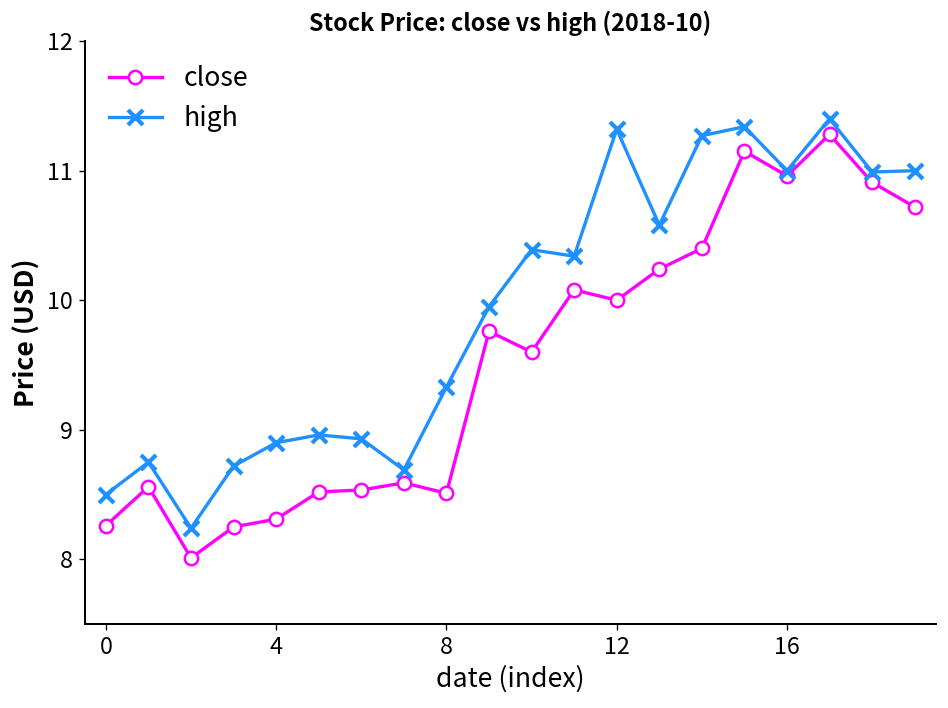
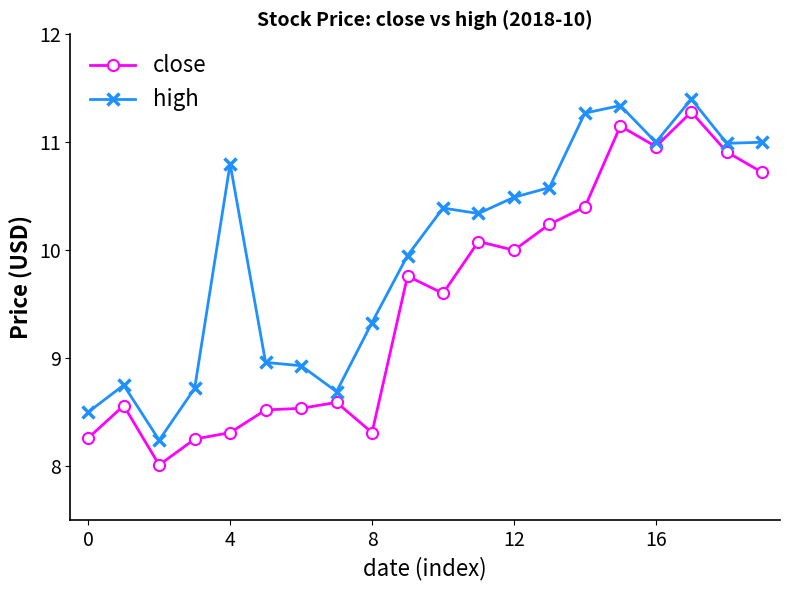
high, 4: 8.9 -> 10.8
close, 8: 8.51 -> 8.31
high, 12: 11.32 -> 10.49
